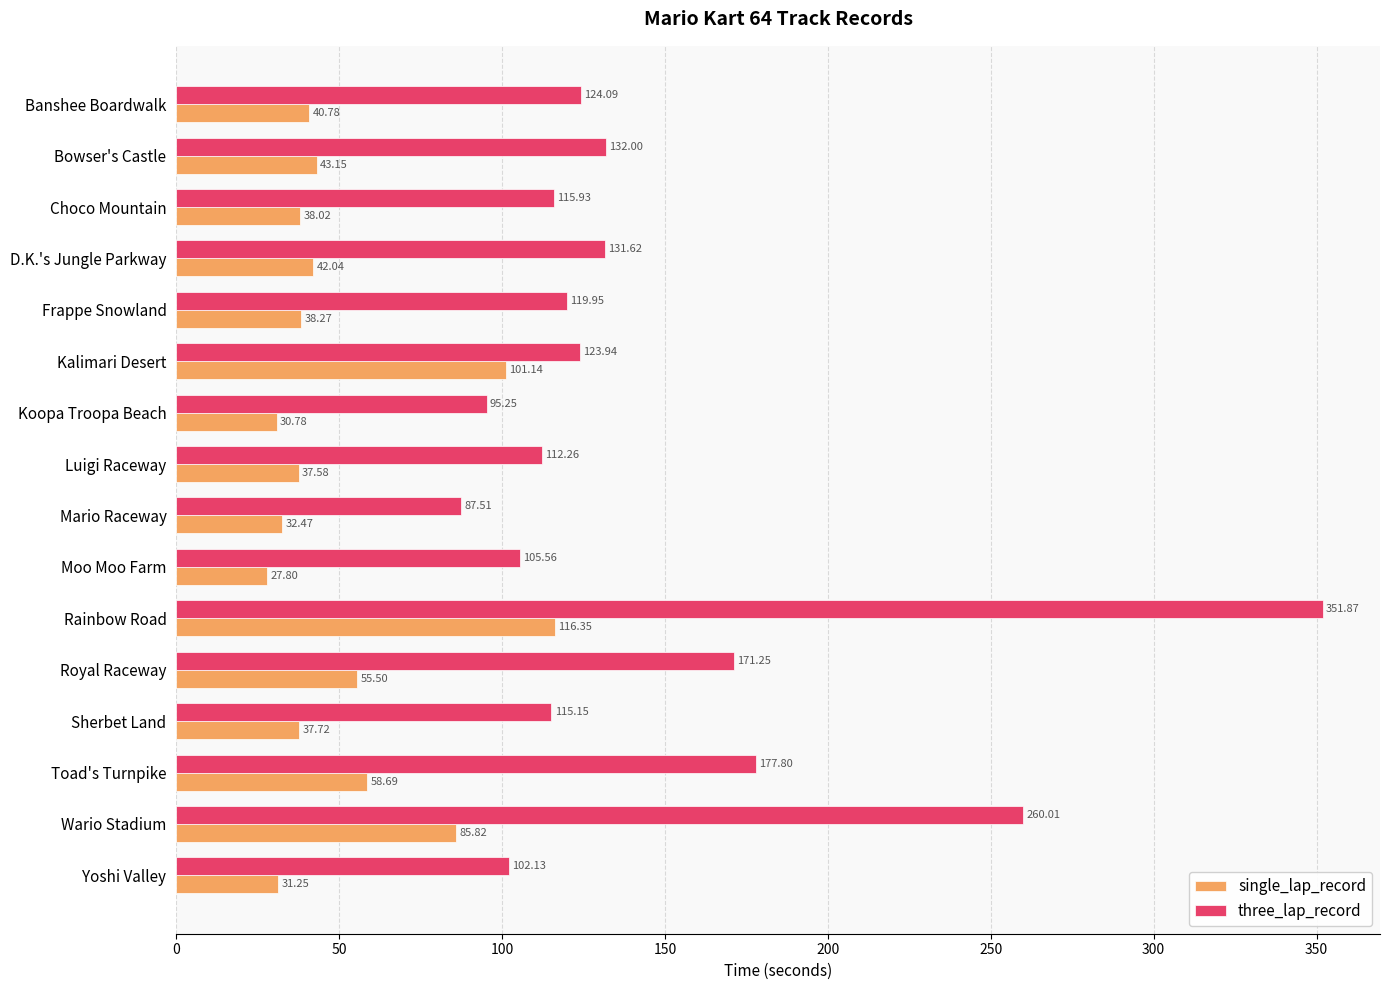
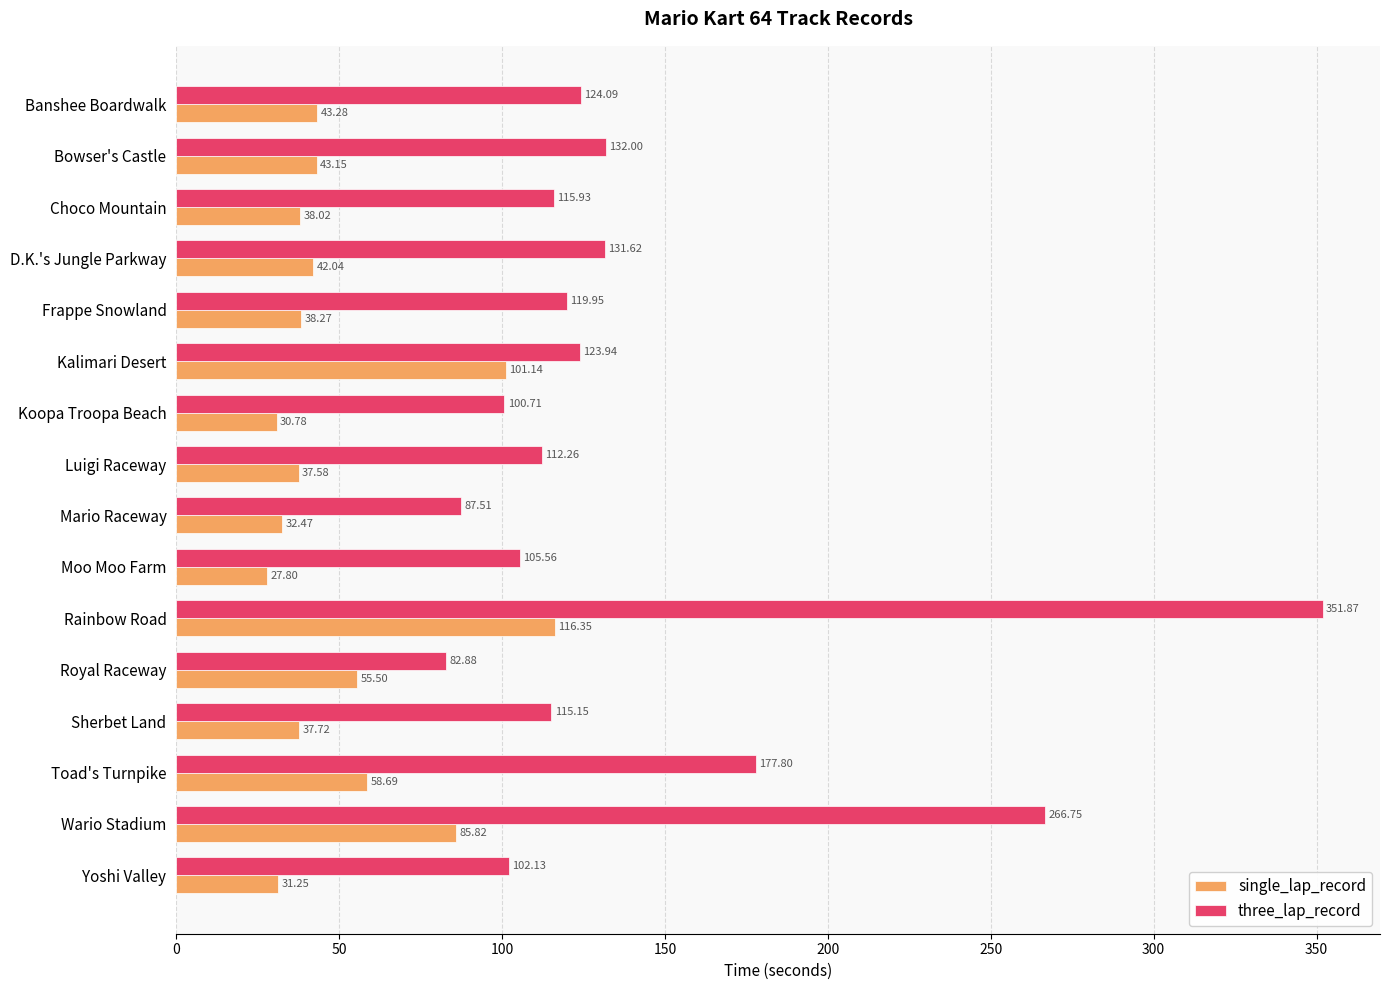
single_lap_record, Banshee Boardwalk: 40.78 -> 43.28
three_lap_record, Koopa Troopa Beach: 95.25 -> 100.71
three_lap_record, Royal Raceway: 171.25 -> 82.88
three_lap_record, Wario Stadium: 260.01 -> 266.75
